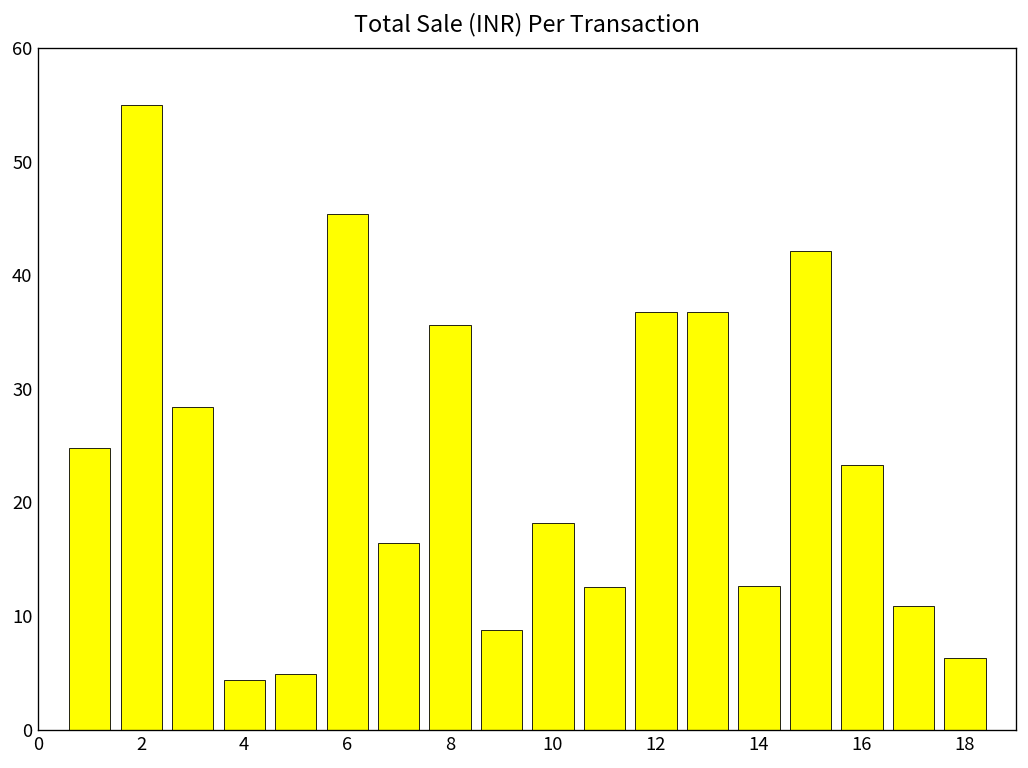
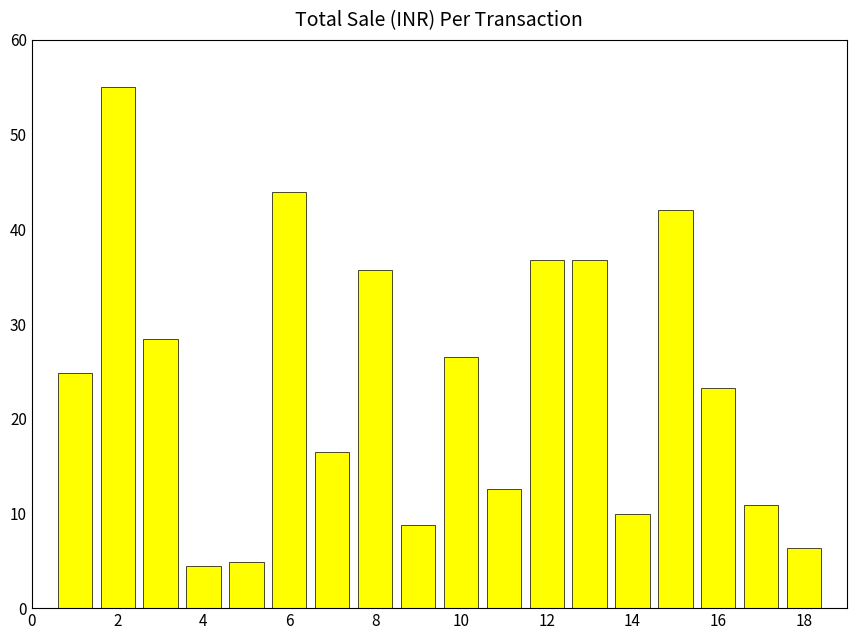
6: 45 -> 44
10: 18 -> 27
14: 13 -> 10
